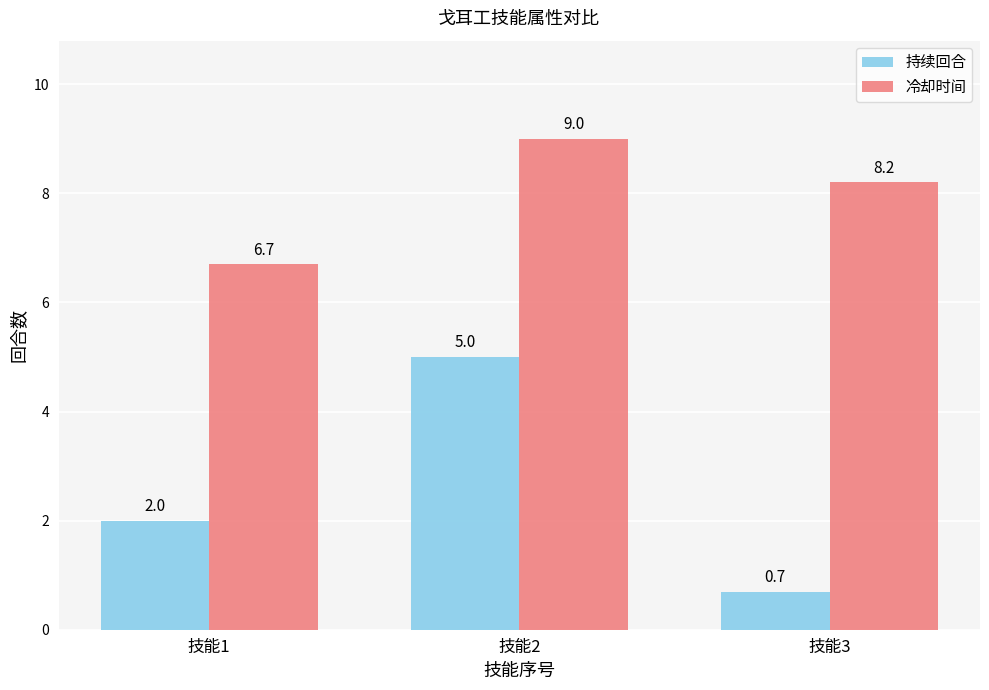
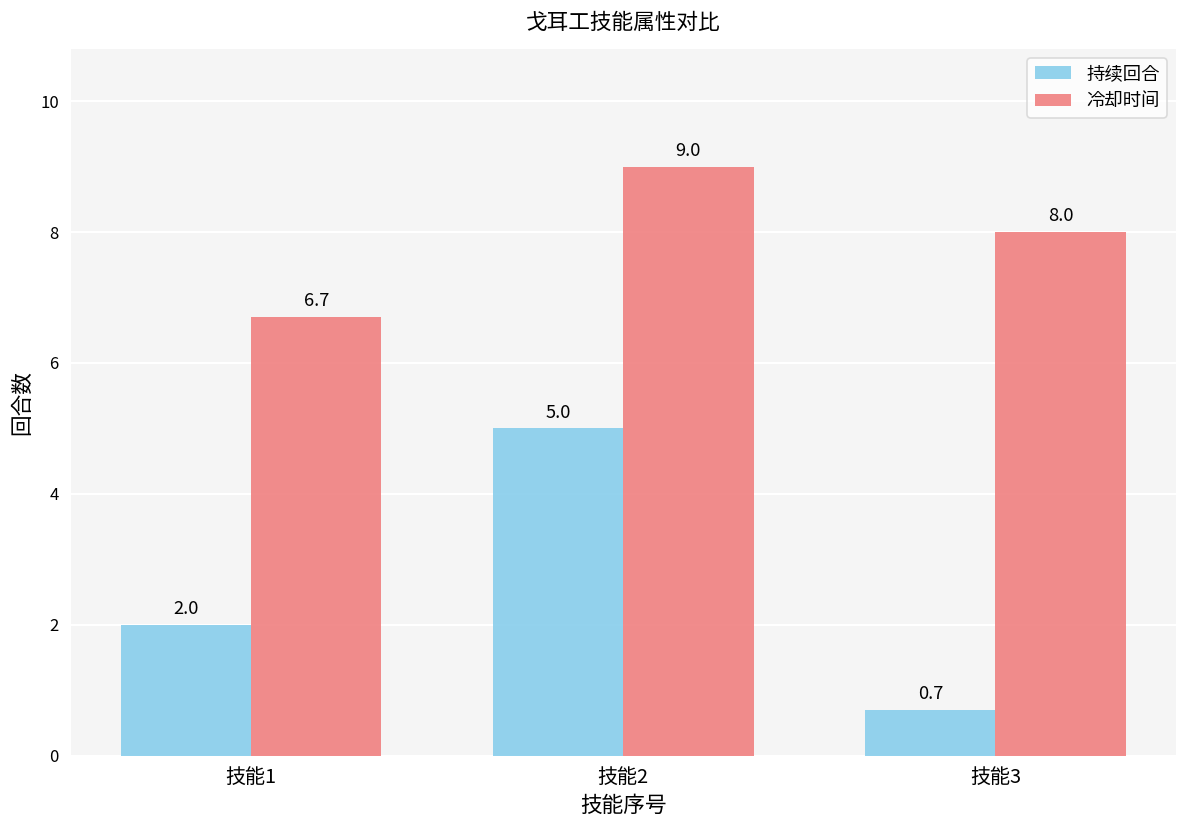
冷却时间, 技能3: 8.2 -> 8.0
